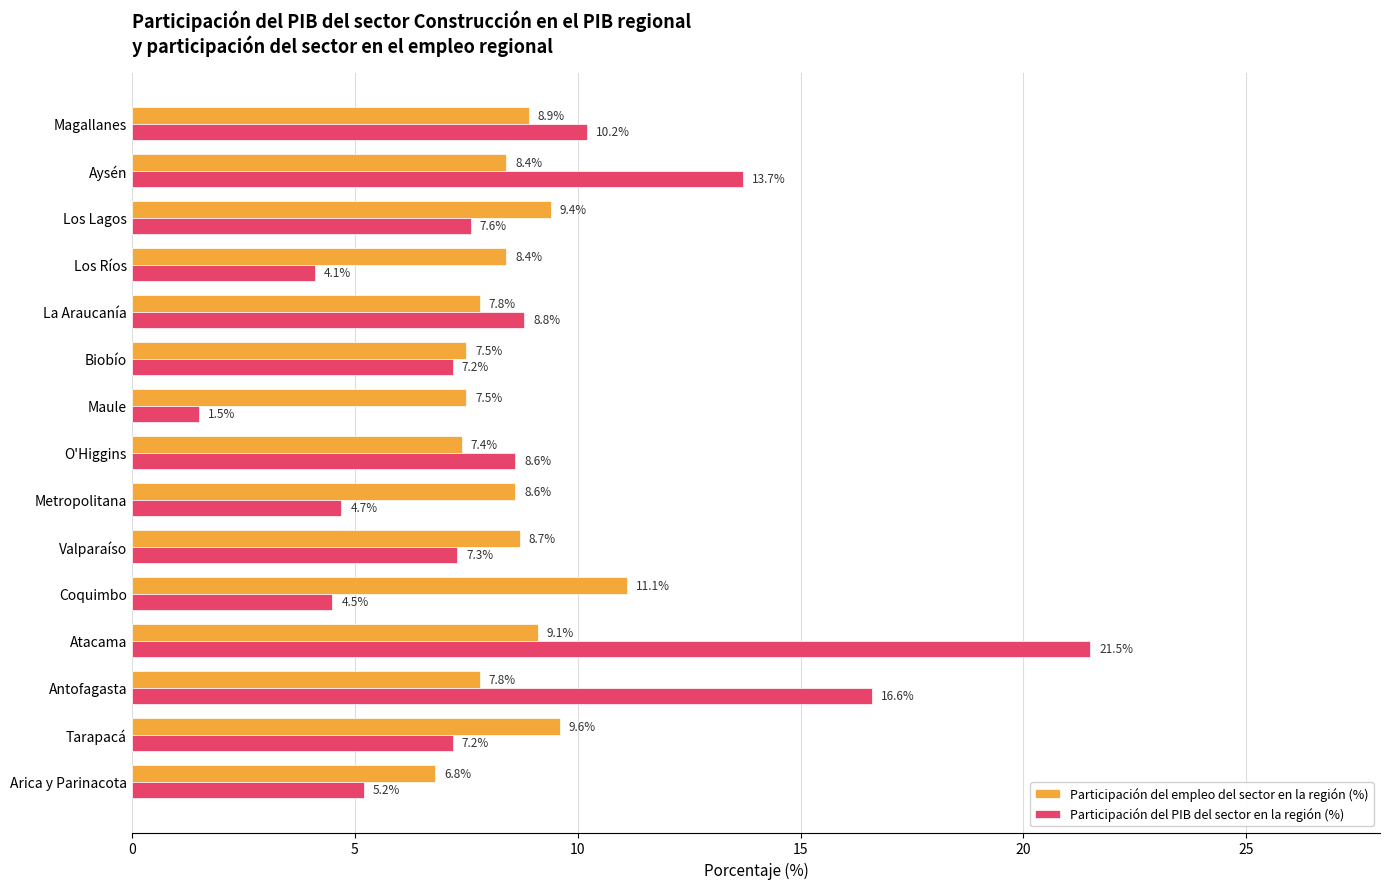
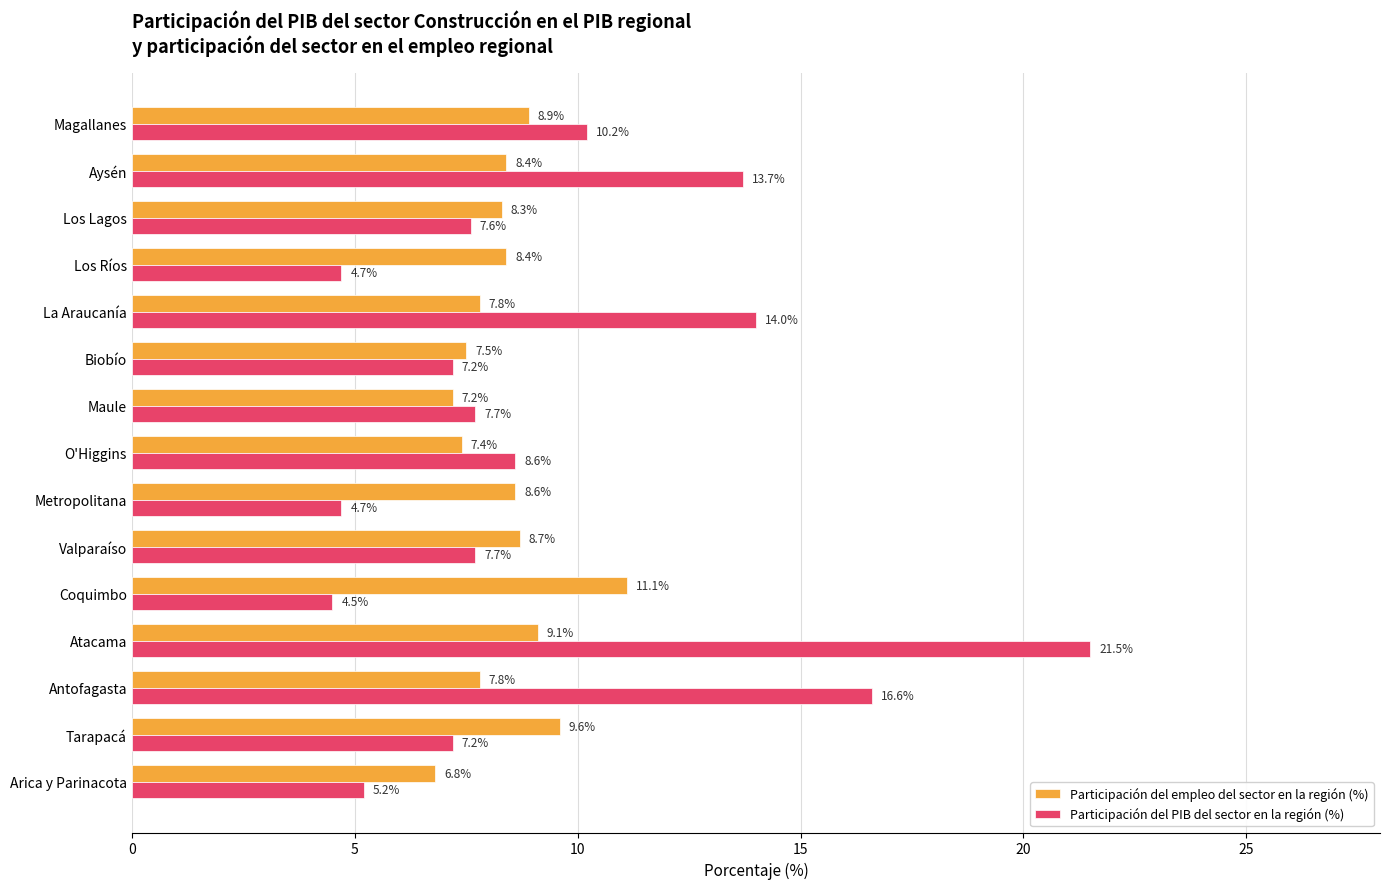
Participación del empleo del sector en la región (%), Los Lagos: 9.4% -> 8.3%
Participación del PIB del sector en la región (%), Los Ríos: 4.1% -> 4.7%
Participación del PIB del sector en la región (%), La Araucanía: 8.8% -> 14.0%
Participación del empleo del sector en la región (%), Maule: 7.5% -> 7.2%
Participación del PIB del sector en la región (%), Maule: 1.5% -> 7.7%
Participación del PIB del sector en la región (%), Valparaíso: 7.3% -> 7.7%
